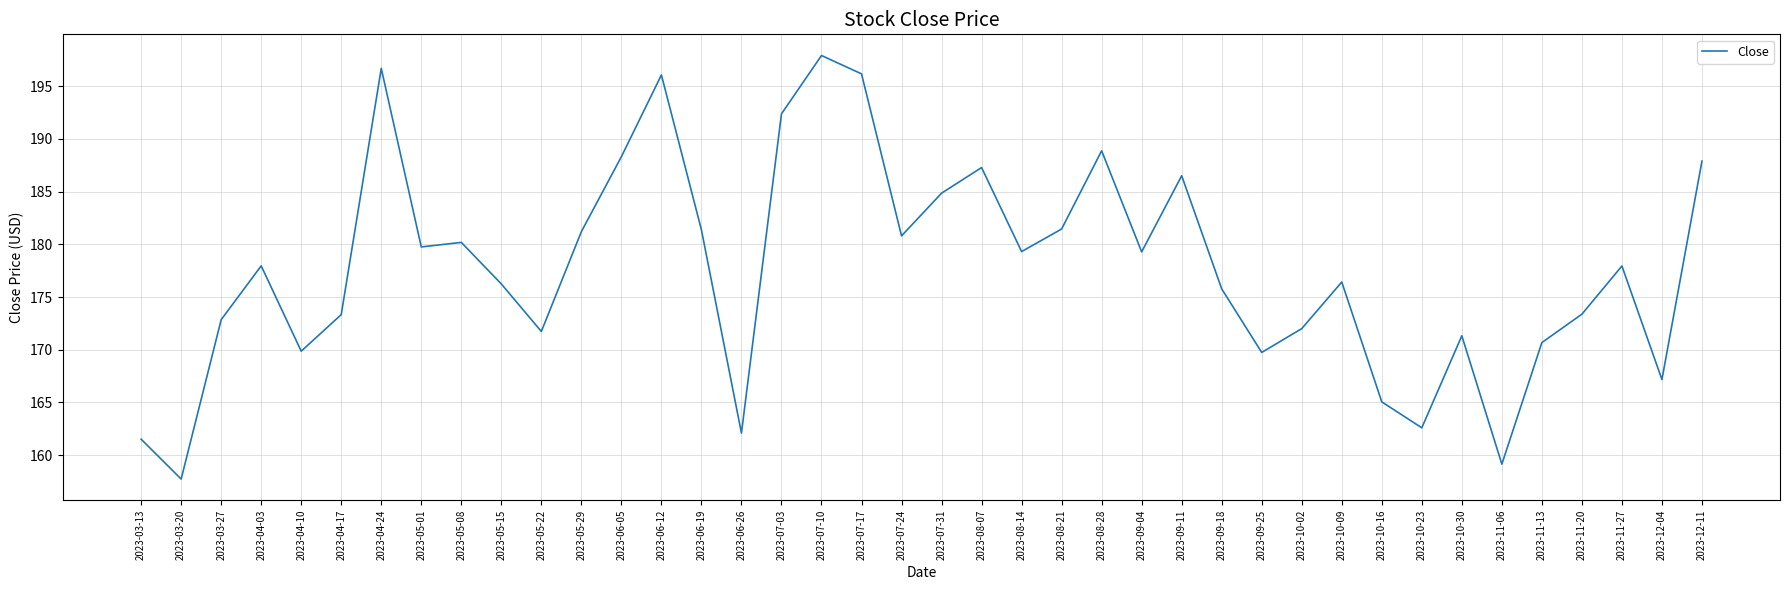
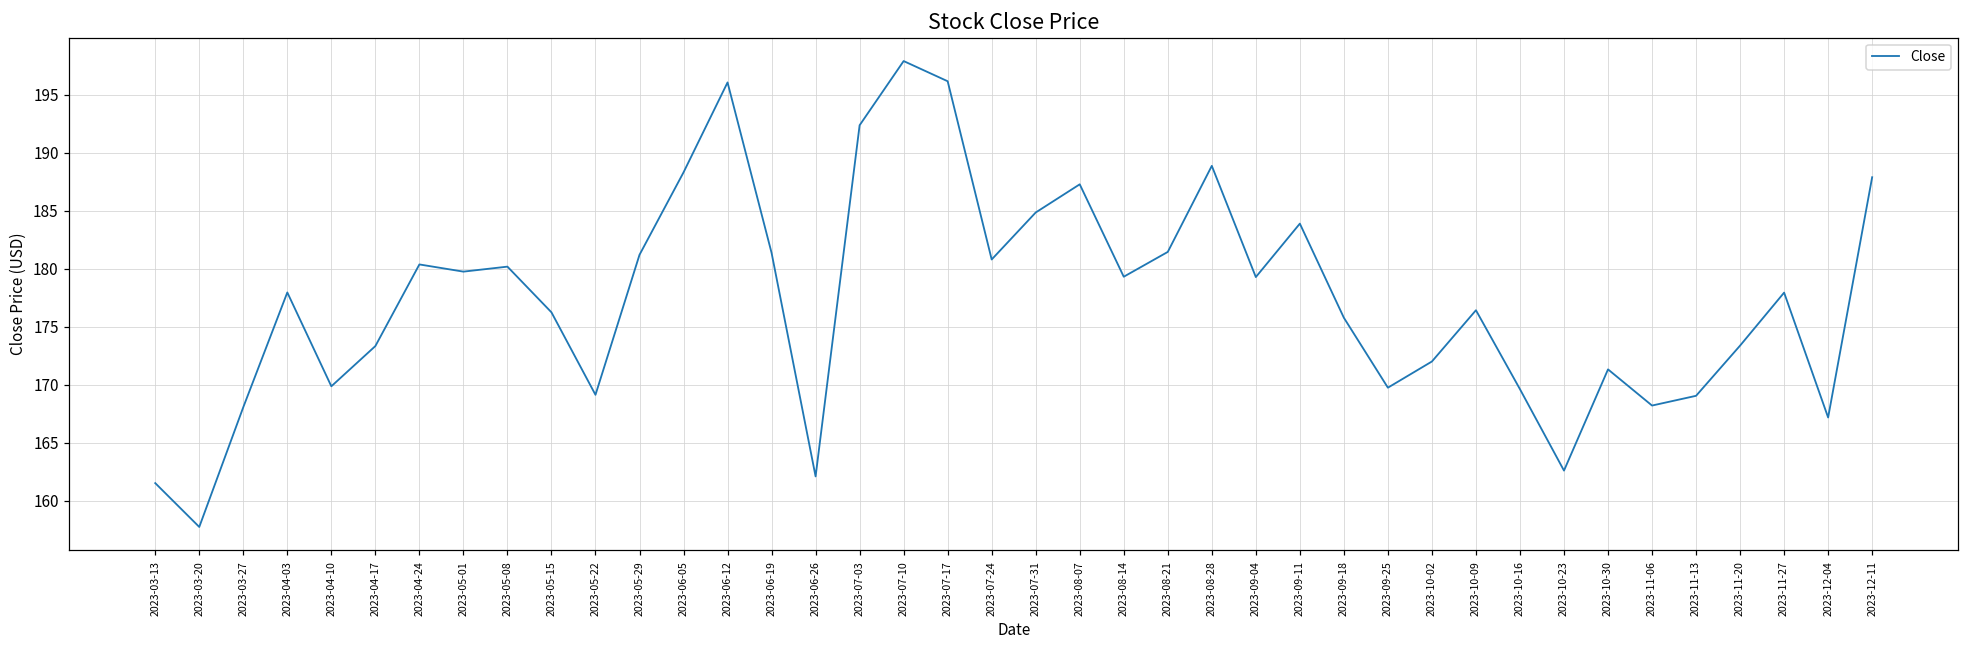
2023-03-27: 172.8 -> 168.1
2023-04-24: 196.7 -> 180.4
2023-05-22: 171.7 -> 169.1
2023-09-11: 186.5 -> 183.9
2023-10-16: 165.0 -> 169.6
2023-11-06: 159.1 -> 168.2
2023-11-13: 170.7 -> 169.0
